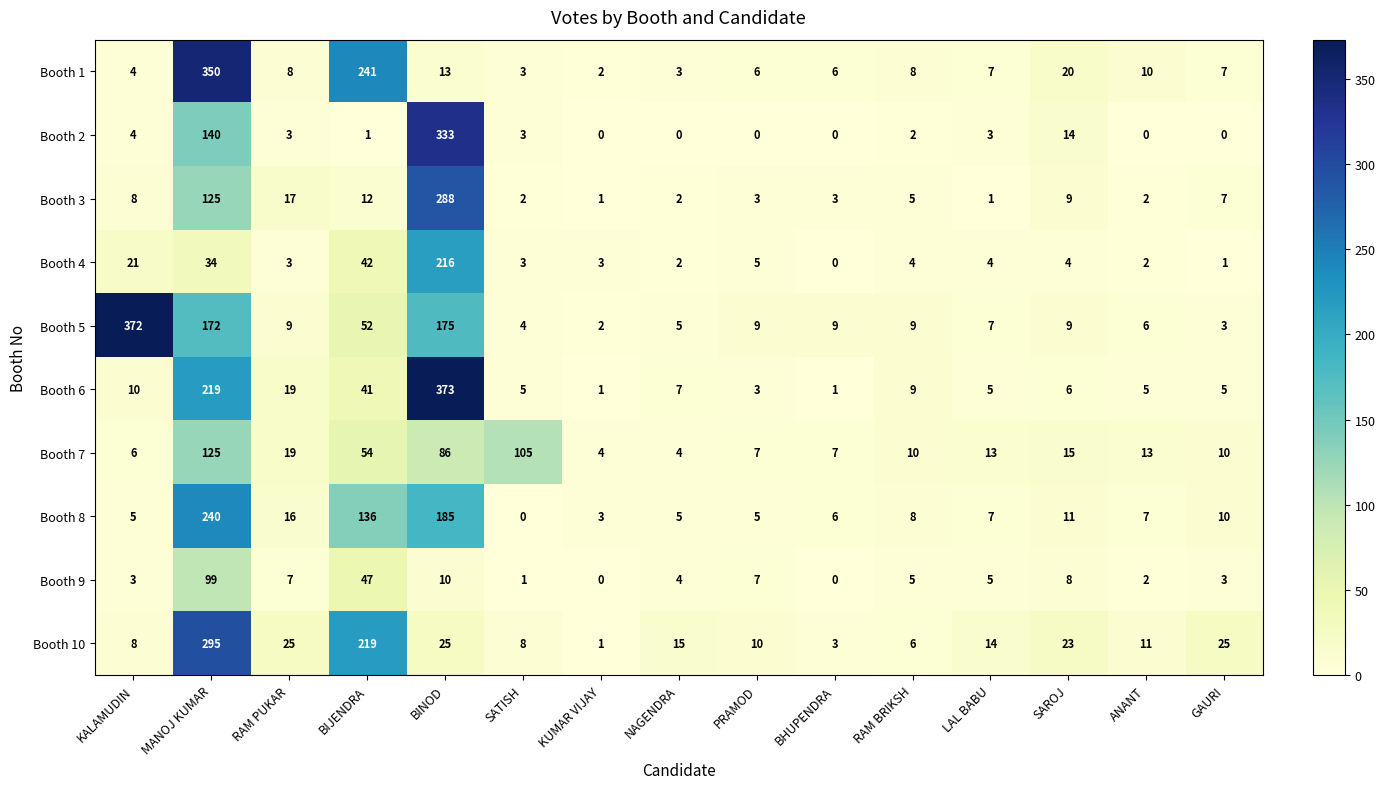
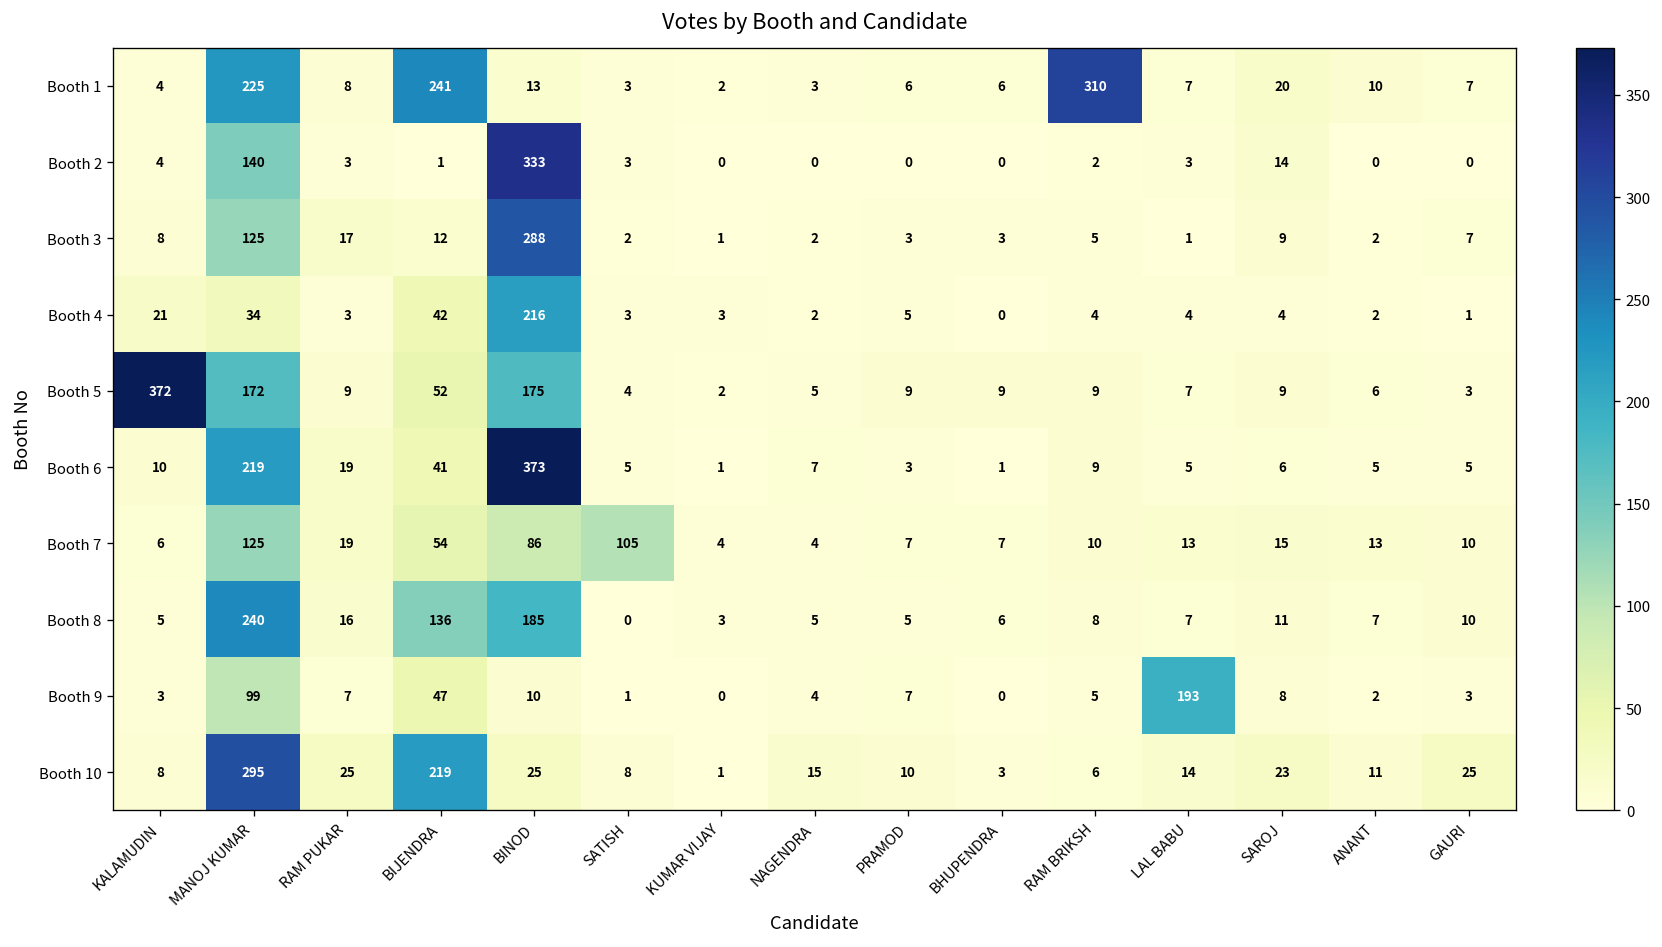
Booth 1, MANOJ KUMAR: 350 -> 225
Booth 1, RAM BRIKSH: 8 -> 310
Booth 9, LAL BABU: 5 -> 193
